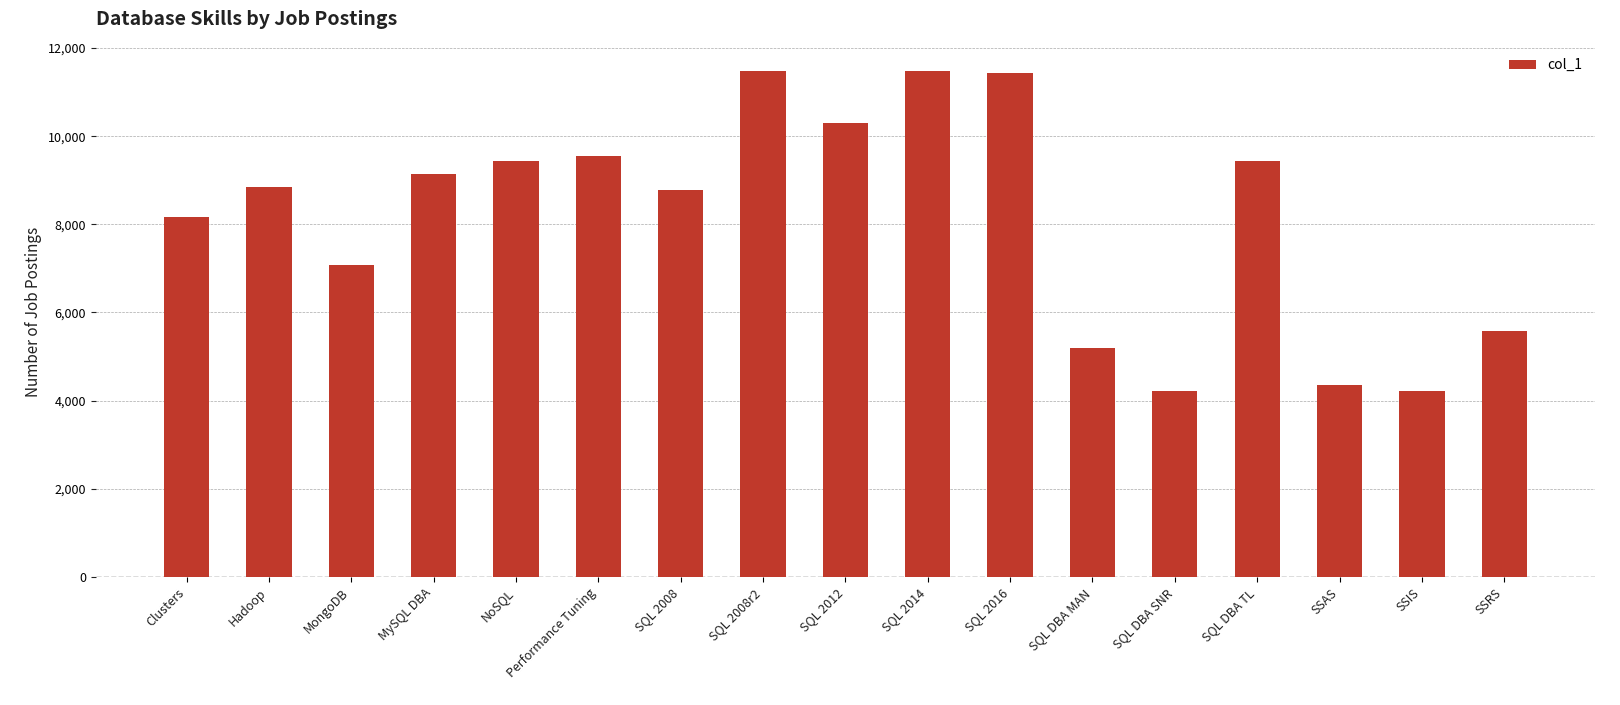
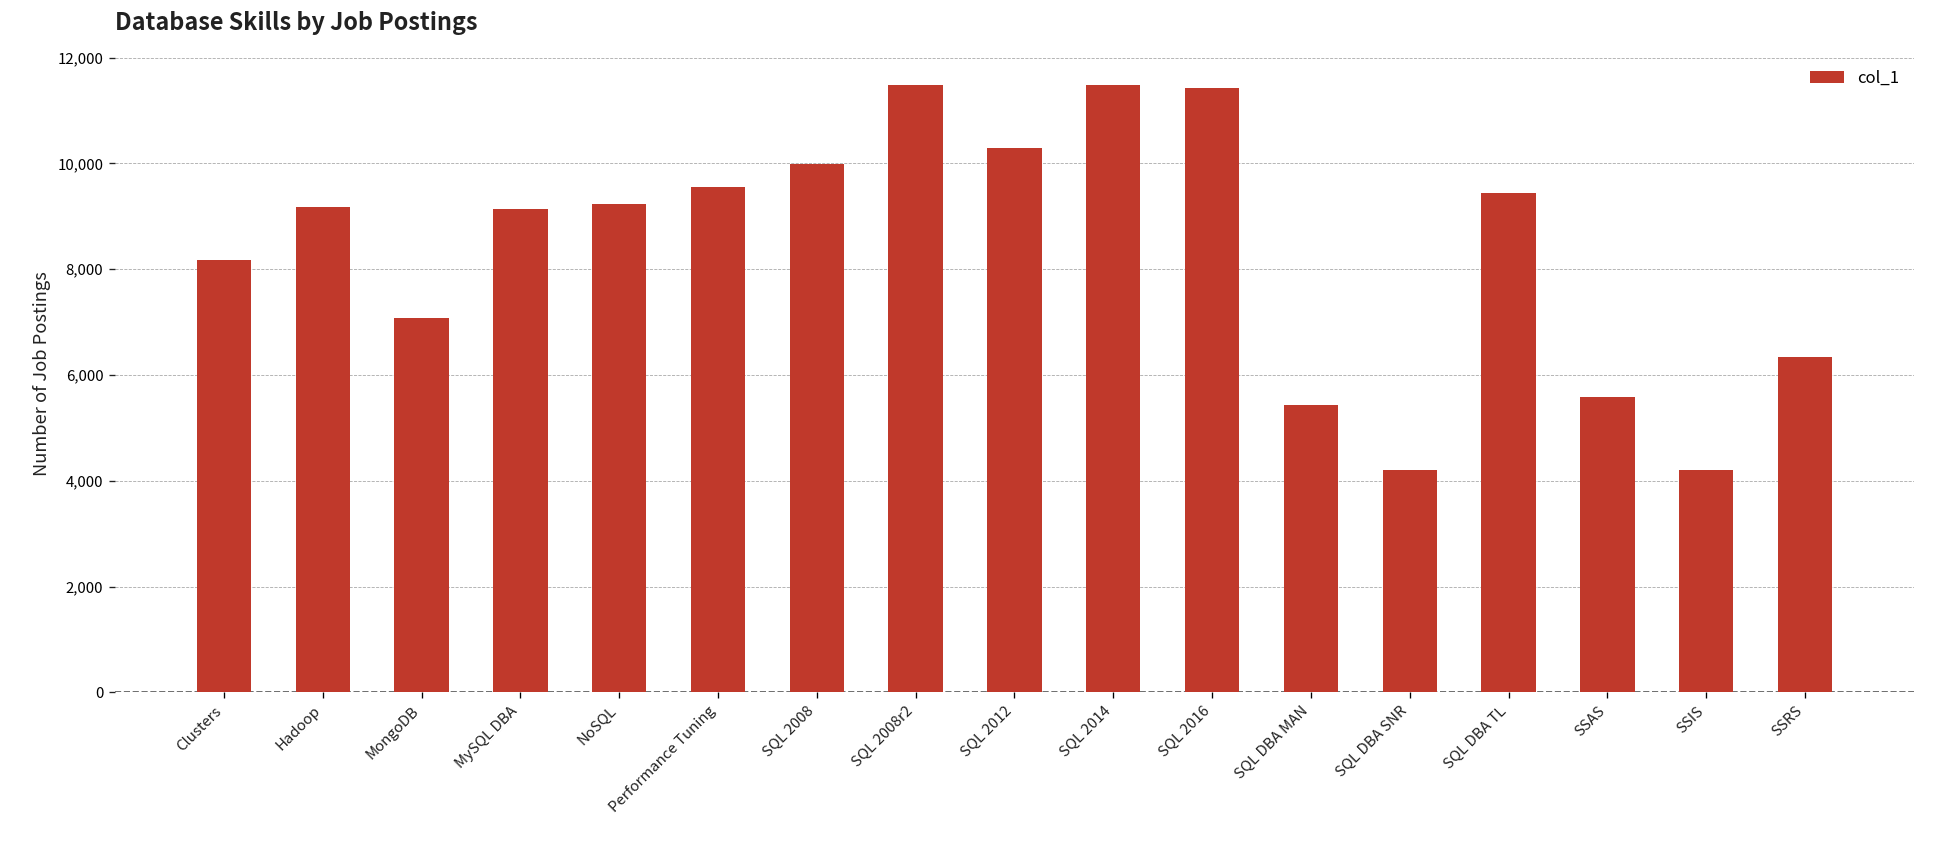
Hadoop: 8,900 -> 9,200
NoSQL: 9,400 -> 9,200
SQL 2008: 8,800 -> 10,000
SQL DBA MAN: 5,200 -> 5,400
SSAS: 4,300 -> 5,600
SSRS: 5,600 -> 6,300
